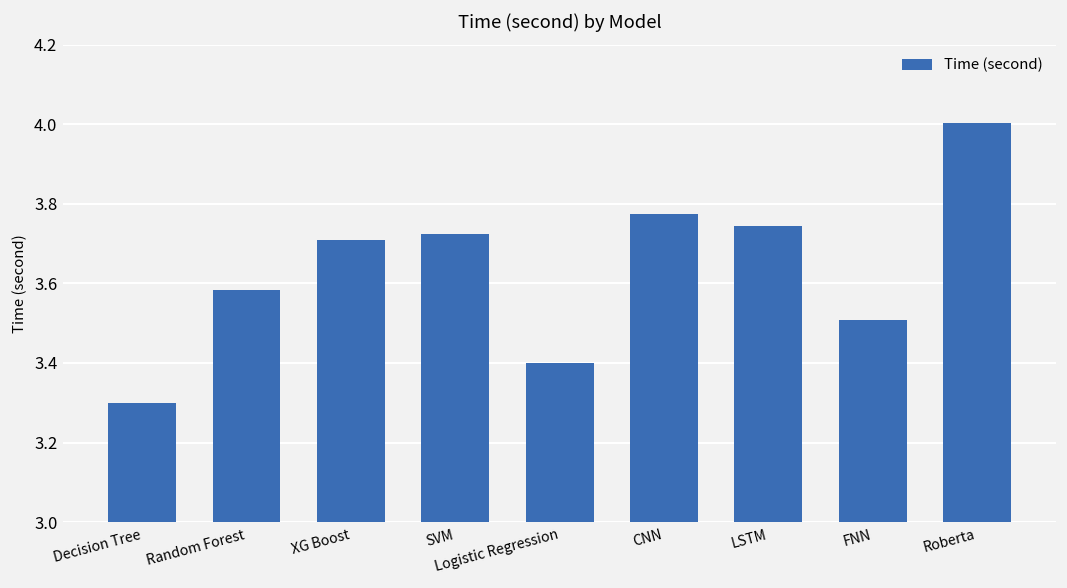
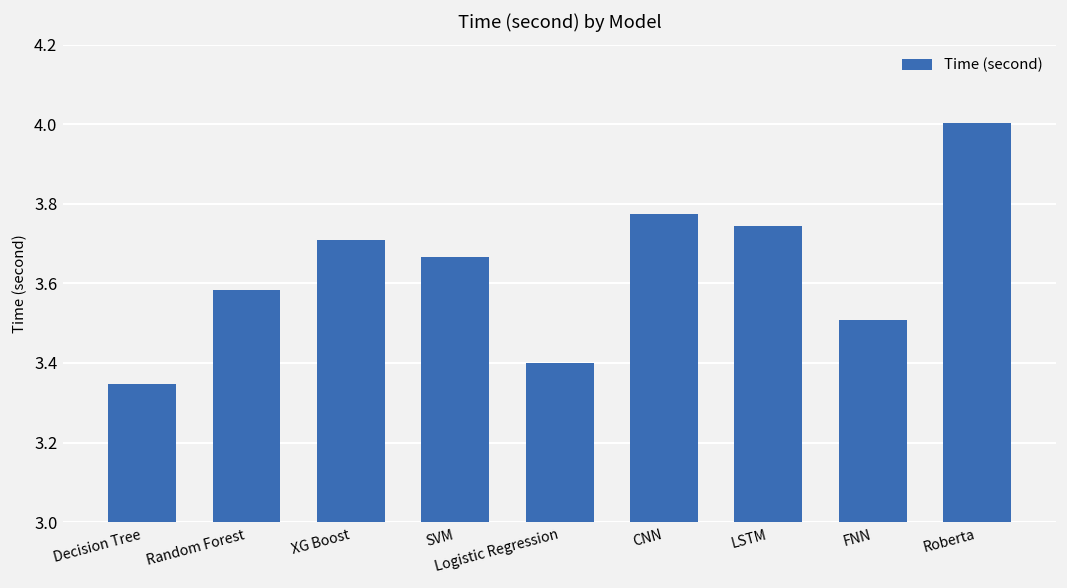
Decision Tree: 3.30 -> 3.35
SVM: 3.72 -> 3.67
